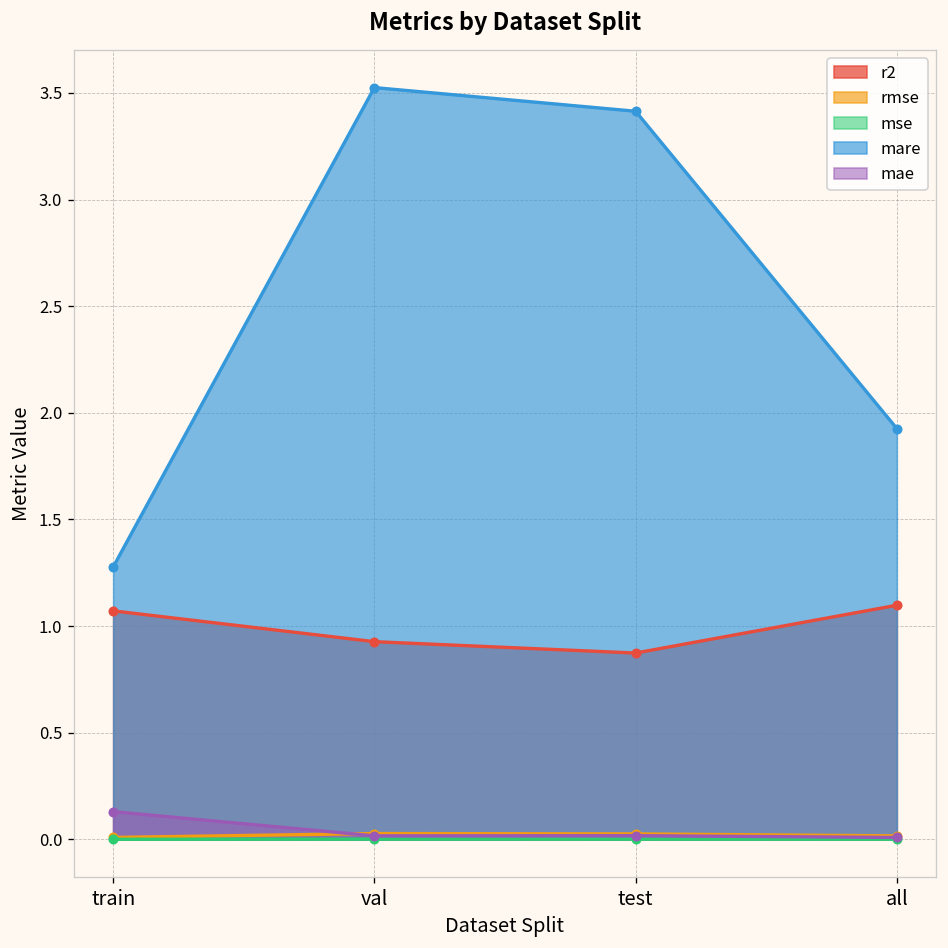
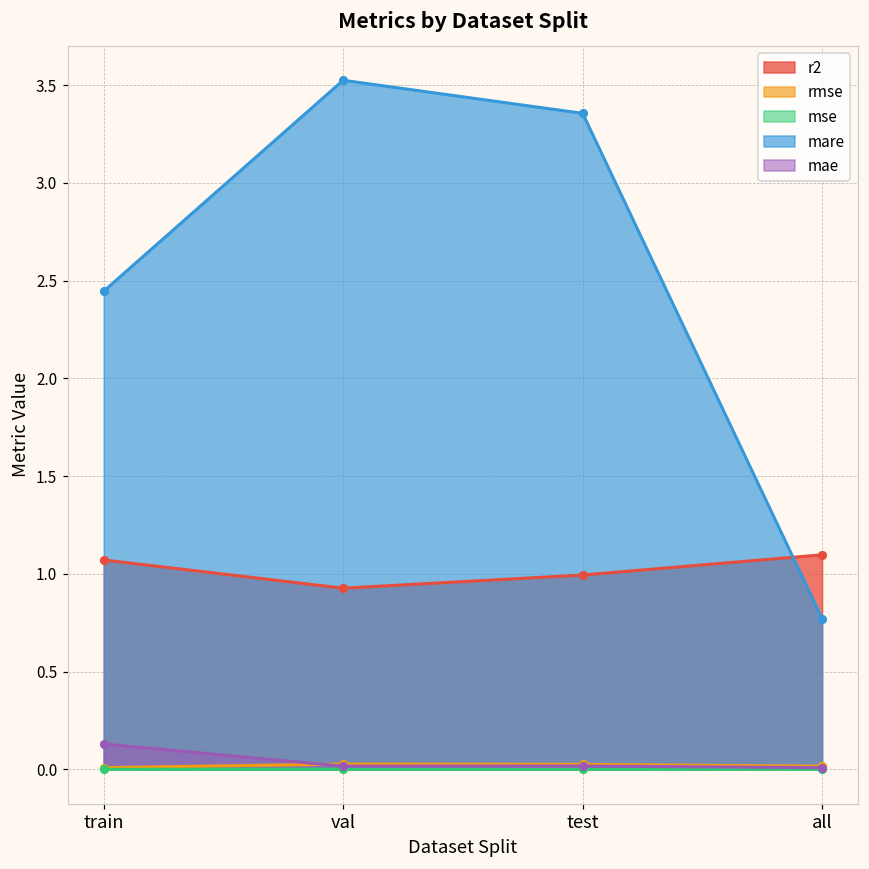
mare, train: 1.28 -> 2.45
r2, test: 0.87 -> 0.99
mare, test: 3.41 -> 3.36
mare, all: 1.93 -> 0.77
